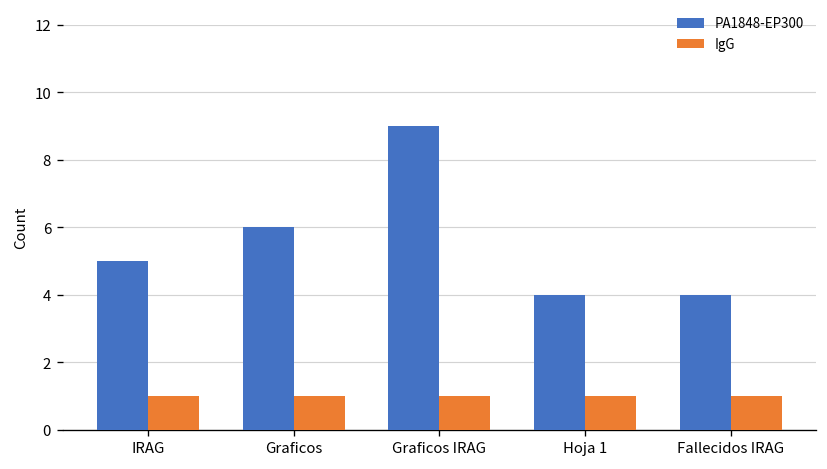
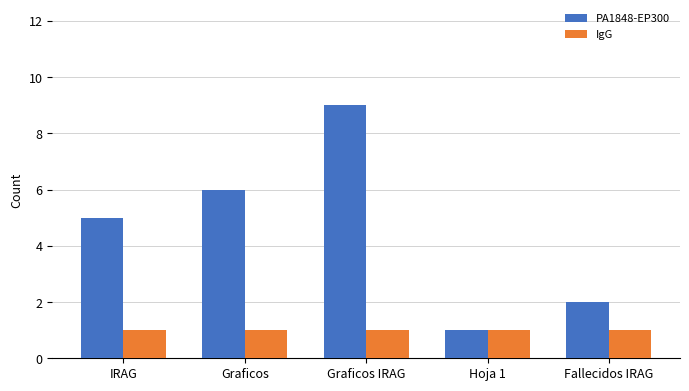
PA1848-EP300, Hoja 1: 4 -> 1
PA1848-EP300, Fallecidos IRAG: 4 -> 2
